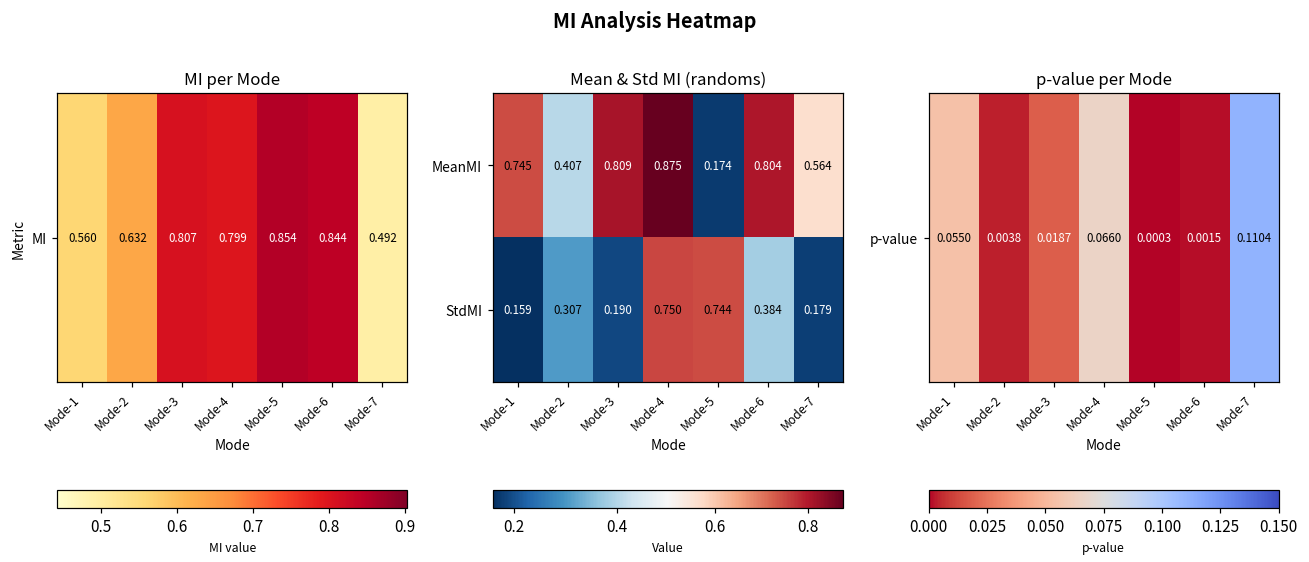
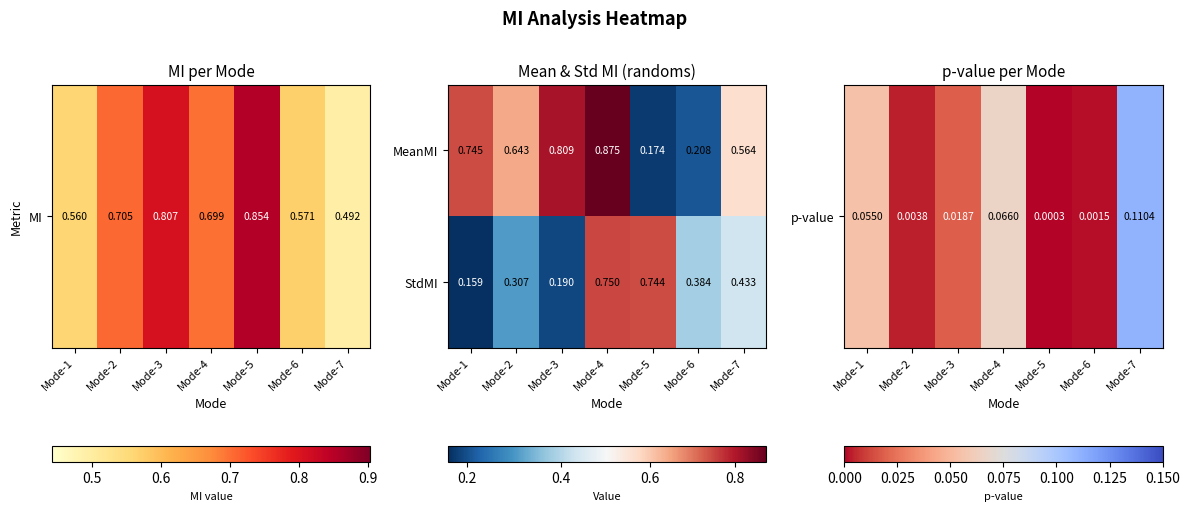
MI per Mode, MI, Mode-2: 0.632 -> 0.705
MI per Mode, MI, Mode-4: 0.799 -> 0.699
MI per Mode, MI, Mode-6: 0.844 -> 0.571
Mean & Std MI (randoms), MeanMI, Mode-2: 0.407 -> 0.643
Mean & Std MI (randoms), MeanMI, Mode-6: 0.804 -> 0.208
Mean & Std MI (randoms), StdMI, Mode-7: 0.179 -> 0.433
